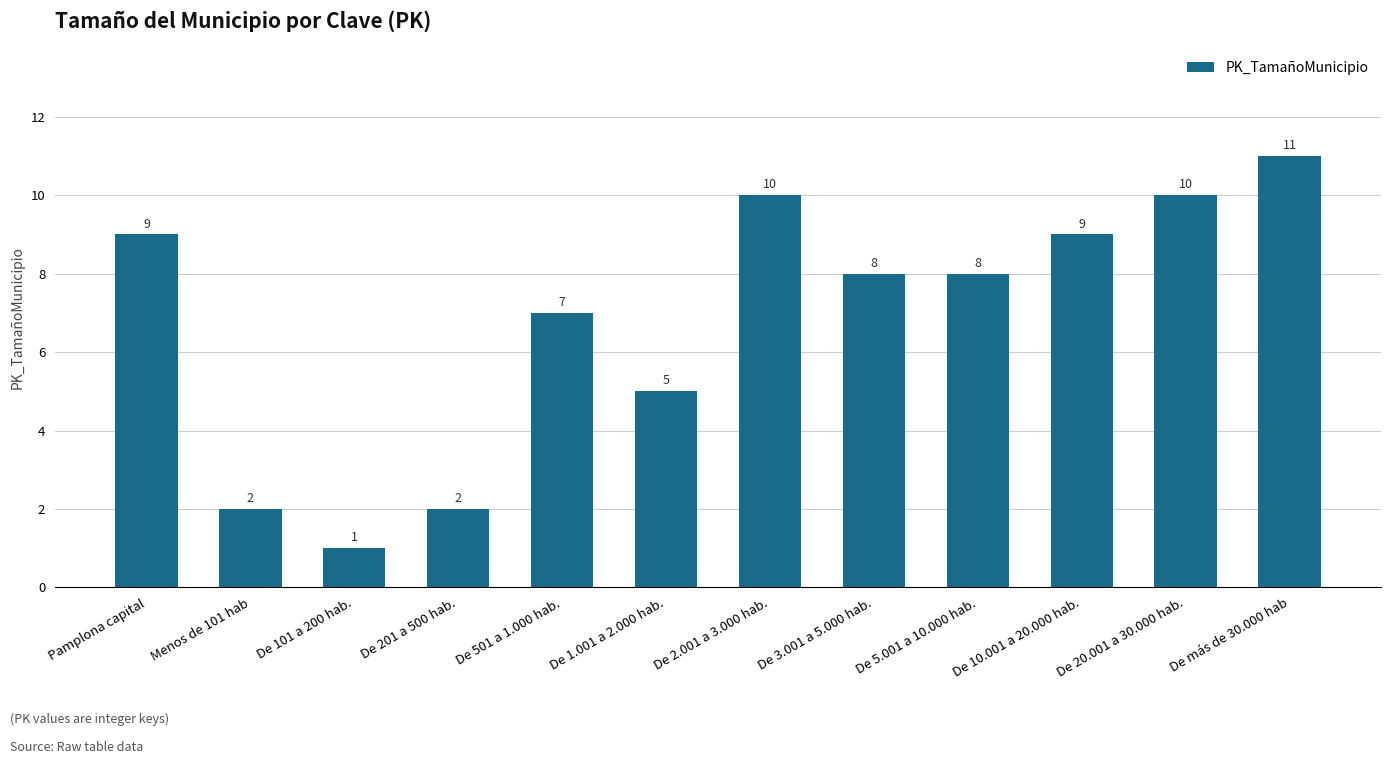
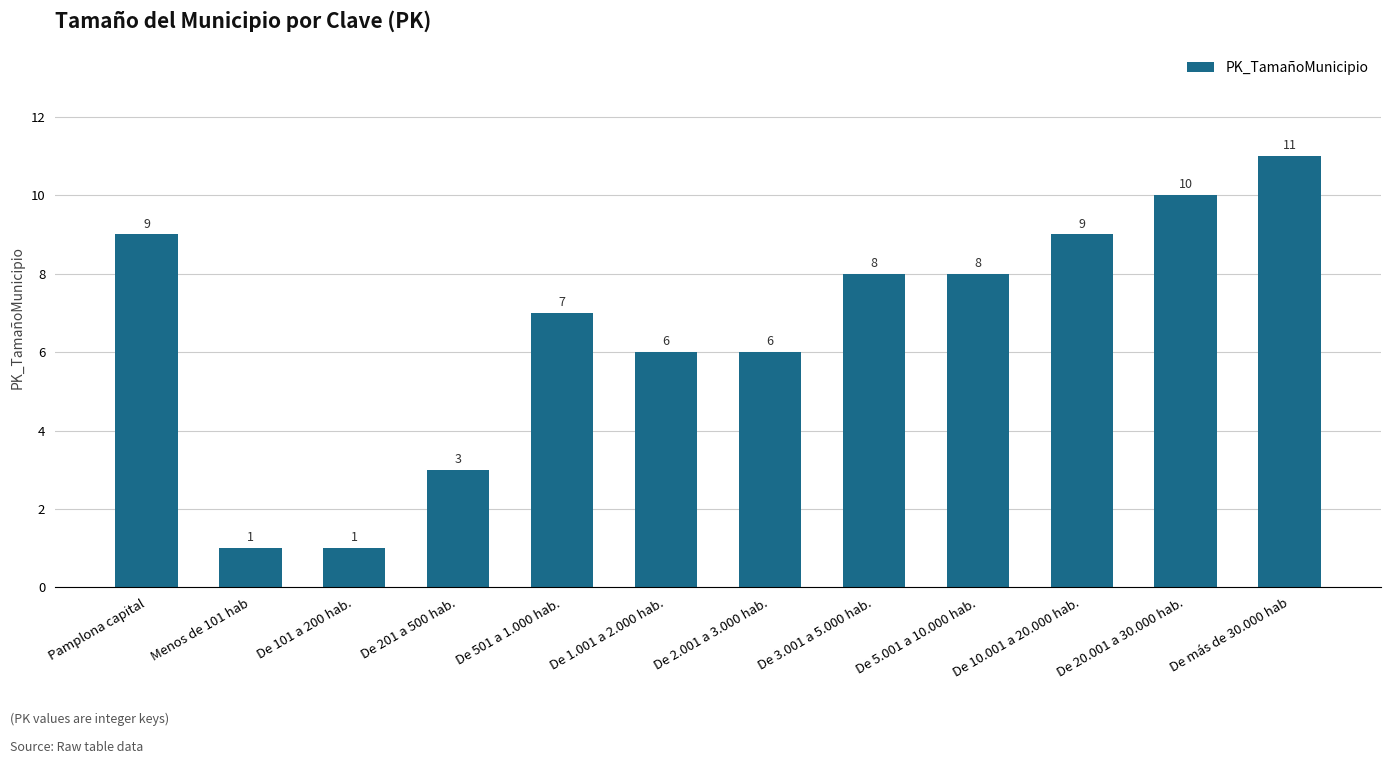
Menos de 101 hab: 2 -> 1
De 201 a 500 hab.: 2 -> 3
De 1.001 a 2.000 hab.: 5 -> 6
De 2.001 a 3.000 hab.: 10 -> 6
